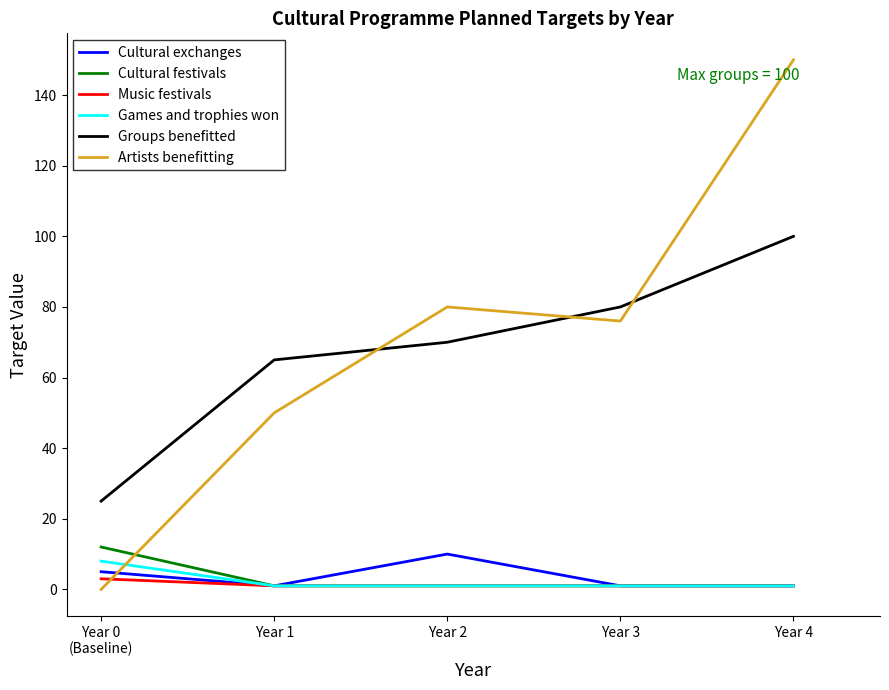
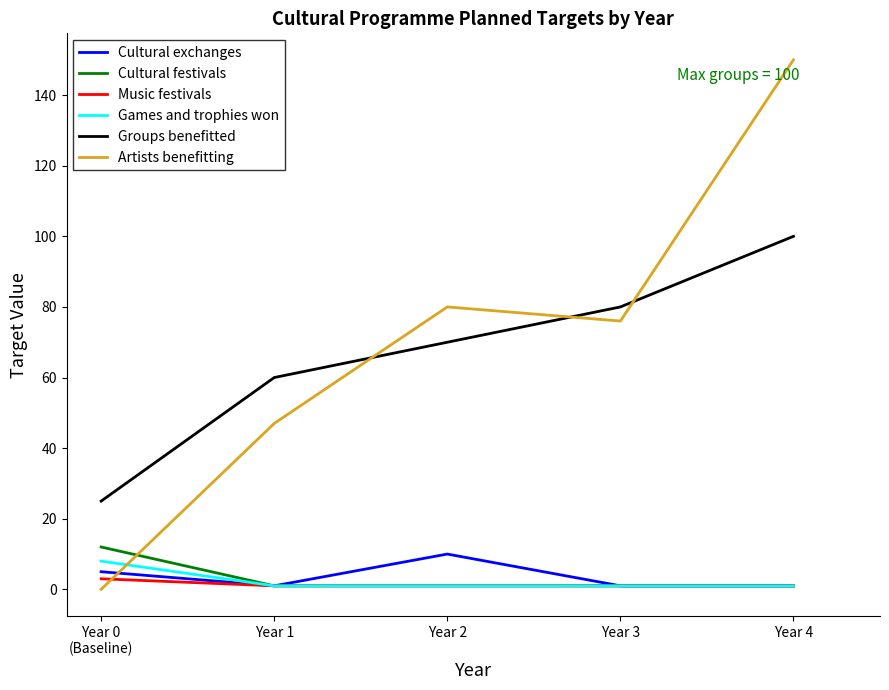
Groups benefitted, Year 1: 65 -> 60
Artists benefitting, Year 1: 50 -> 47
